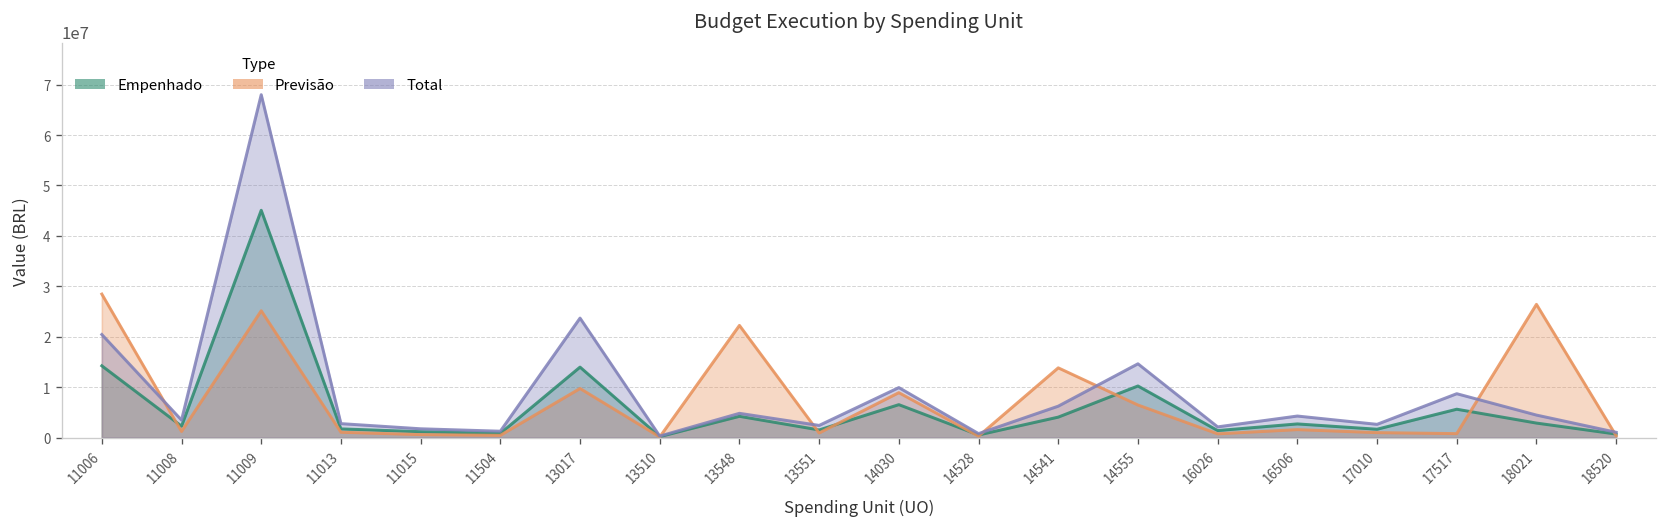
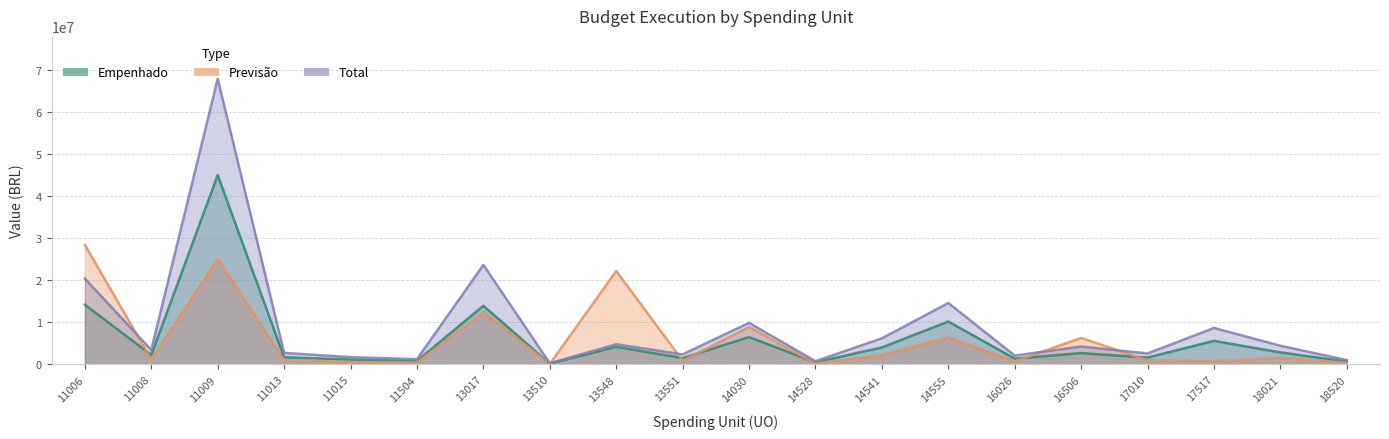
Previsão, 13017: 10000000 -> 12000000
Previsão, 14541: 14000000 -> 2000000
Previsão, 16506: 2000000 -> 6000000
Previsão, 18021: 26000000 -> 2000000
